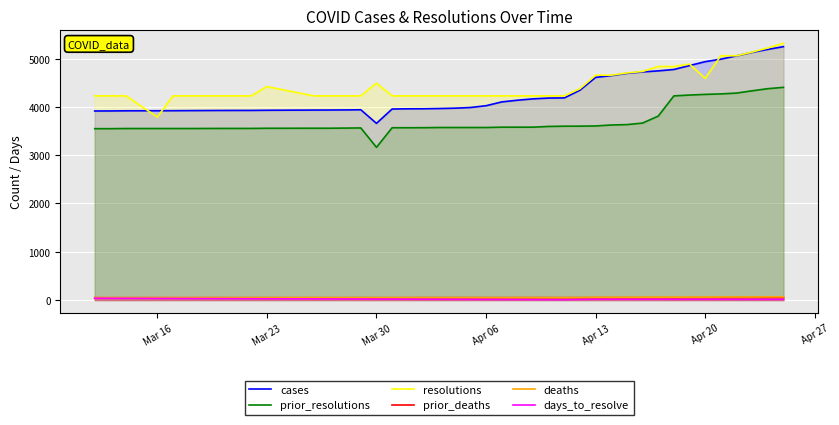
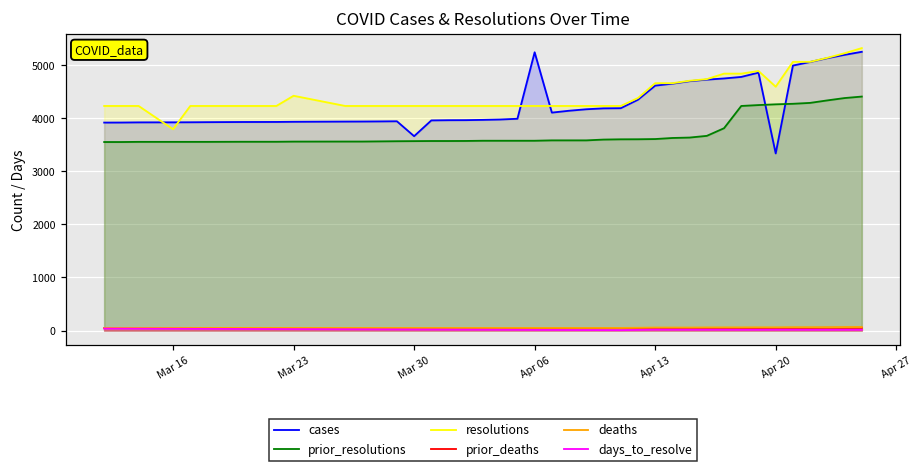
prior_resolutions, Mar 30: 3200 -> 3600
resolutions, Mar 30: 4500 -> 4200
cases, Apr 06: 4000 -> 5200
cases, Apr 20: 4900 -> 3300
